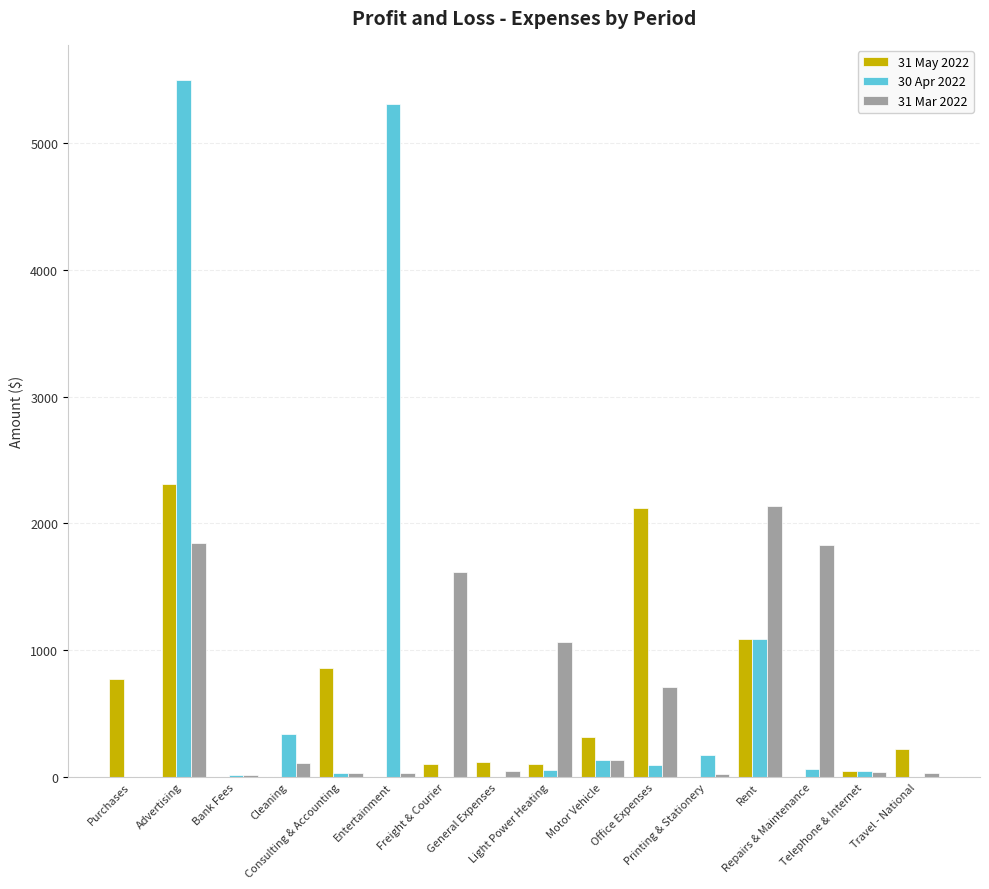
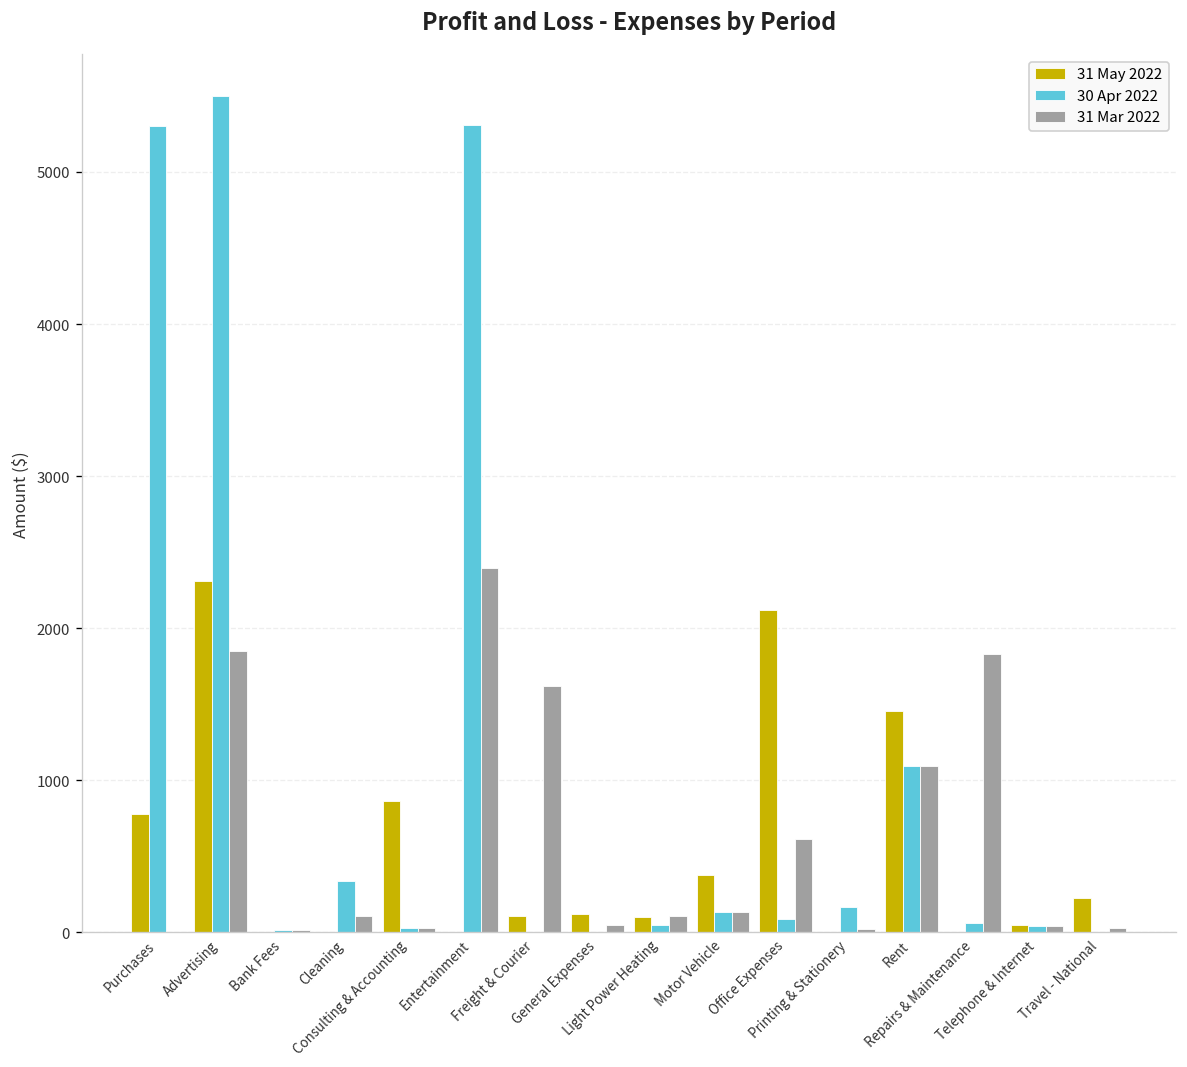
30 Apr 2022, Purchases: 0 -> 5300
31 Mar 2022, Entertainment: 30 -> 2390
31 Mar 2022, Light Power Heating: 1070 -> 110
31 May 2022, Motor Vehicle: 310 -> 380
31 Mar 2022, Office Expenses: 710 -> 620
31 May 2022, Rent: 1090 -> 1460
31 Mar 2022, Rent: 2140 -> 1090
